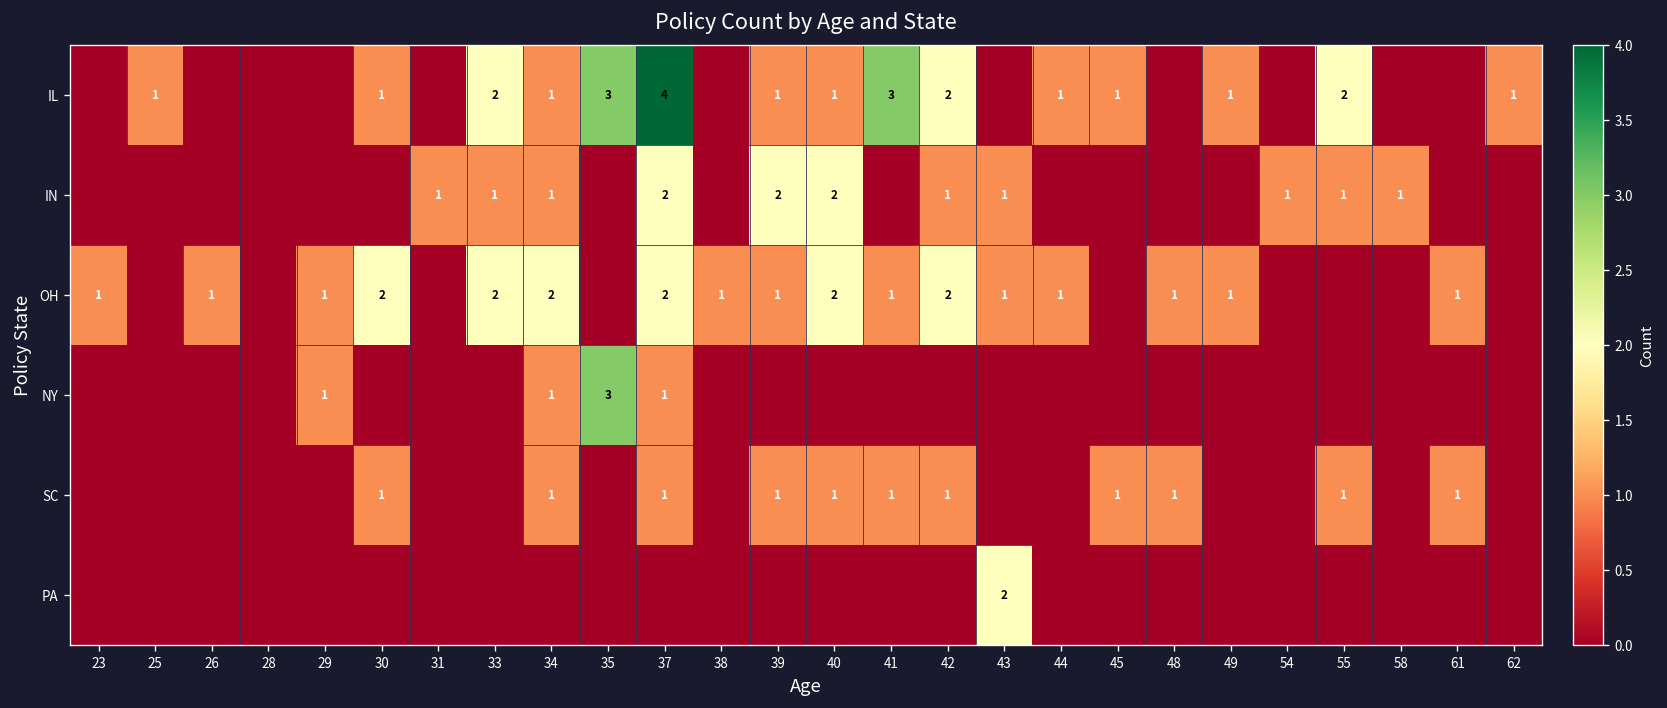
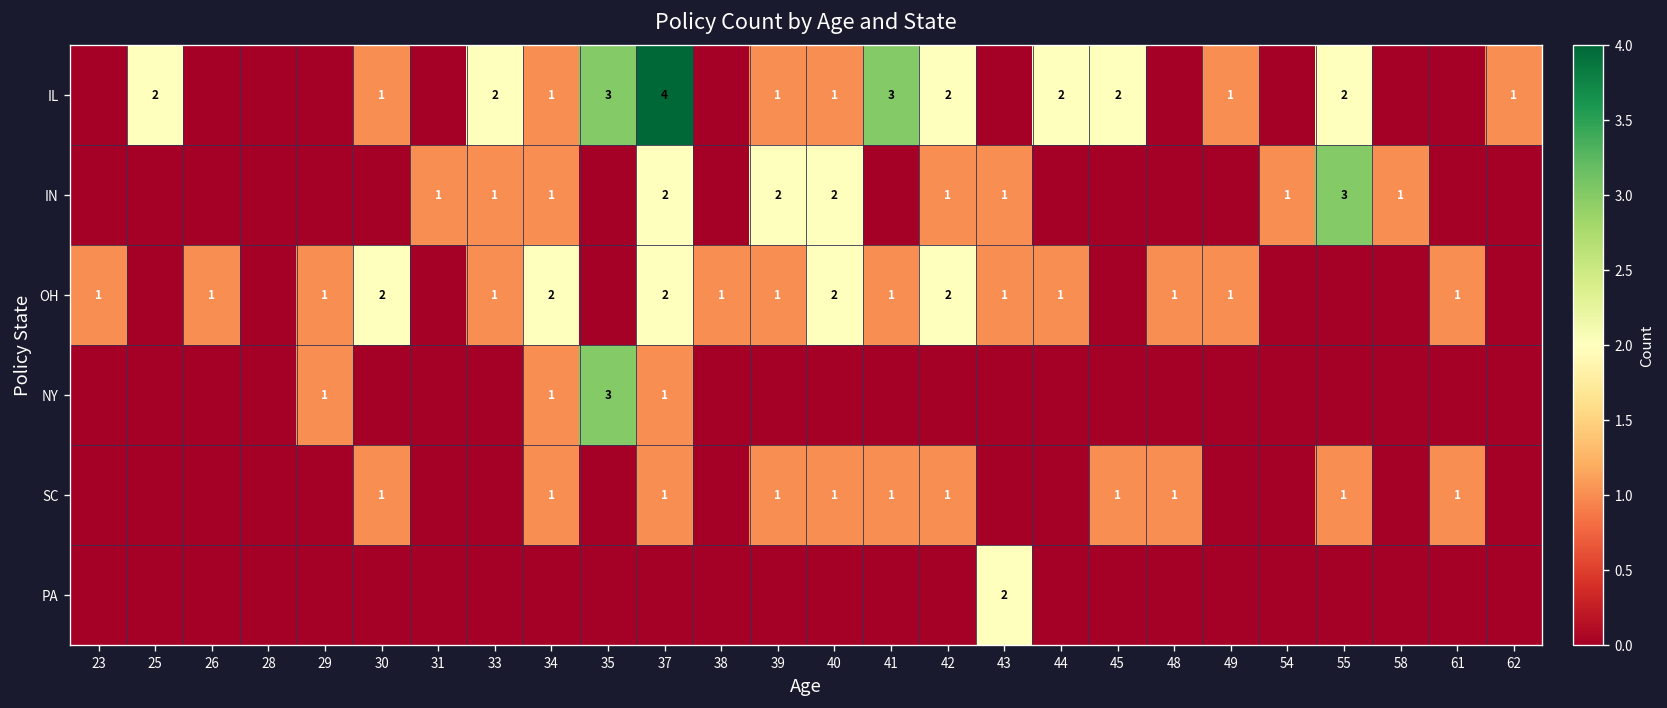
IL, 25: 1 -> 2
IL, 44: 1 -> 2
IL, 45: 1 -> 2
IN, 55: 1 -> 3
OH, 33: 2 -> 1
